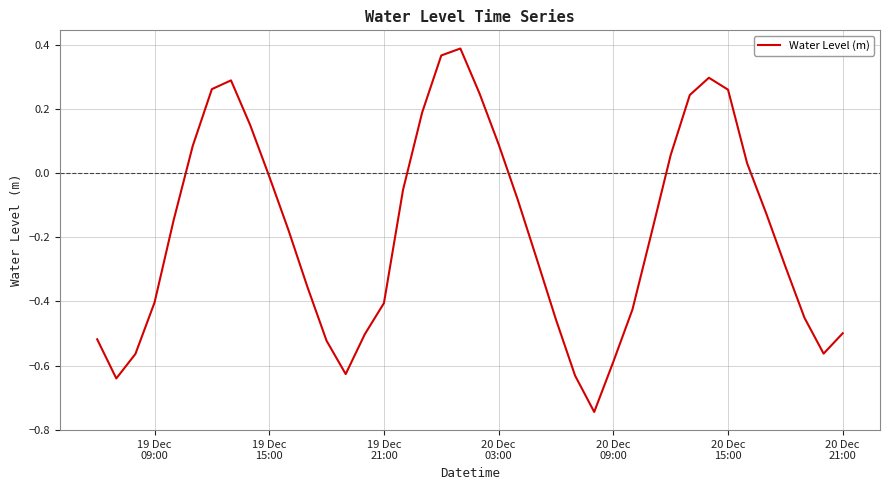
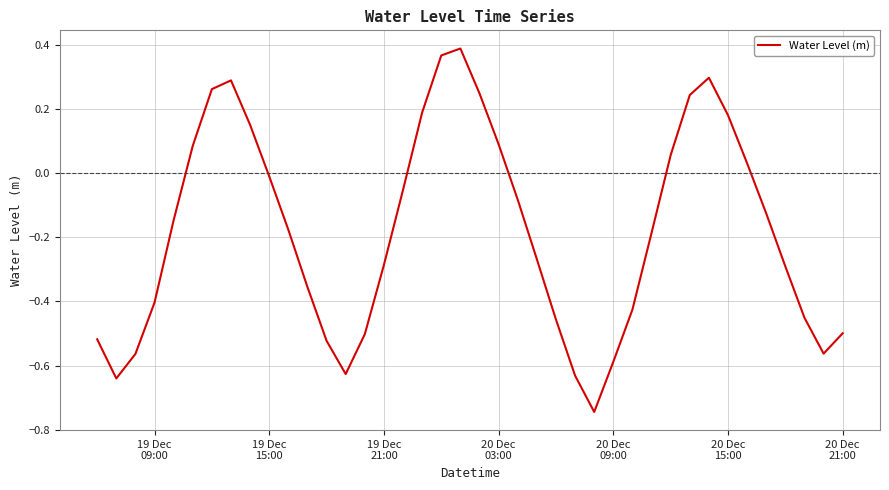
19 Dec 21:00: -0.41 -> -0.29
20 Dec 15:00: 0.26 -> 0.18
